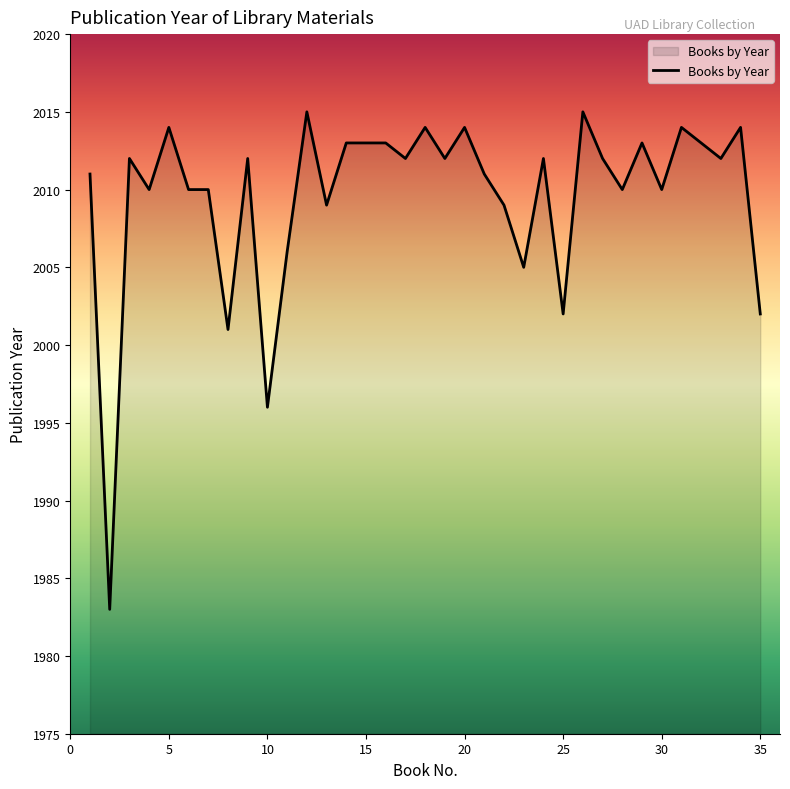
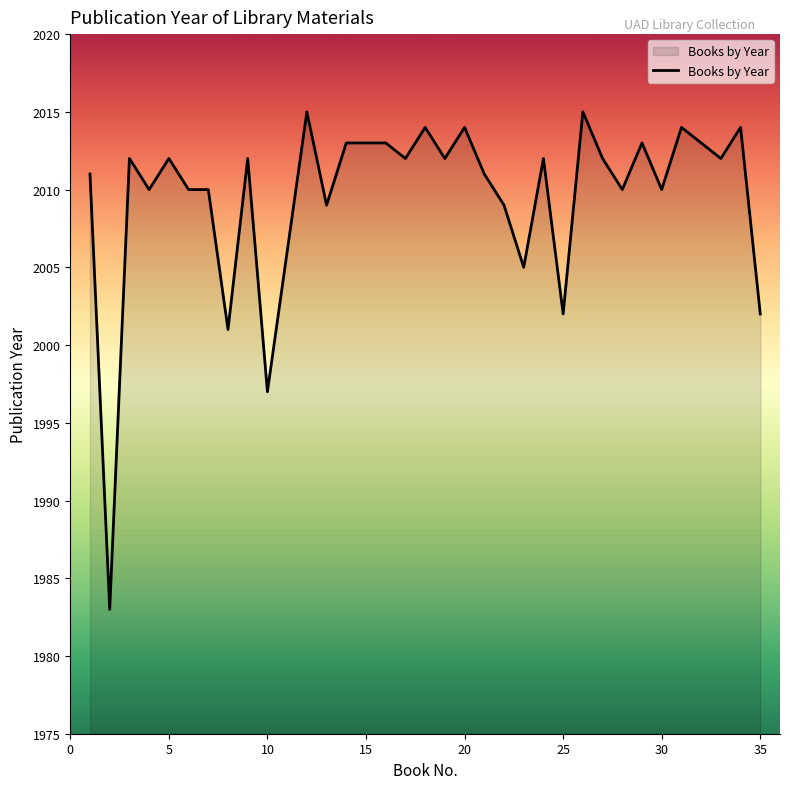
5: 2014 -> 2012
10: 1996 -> 1997
